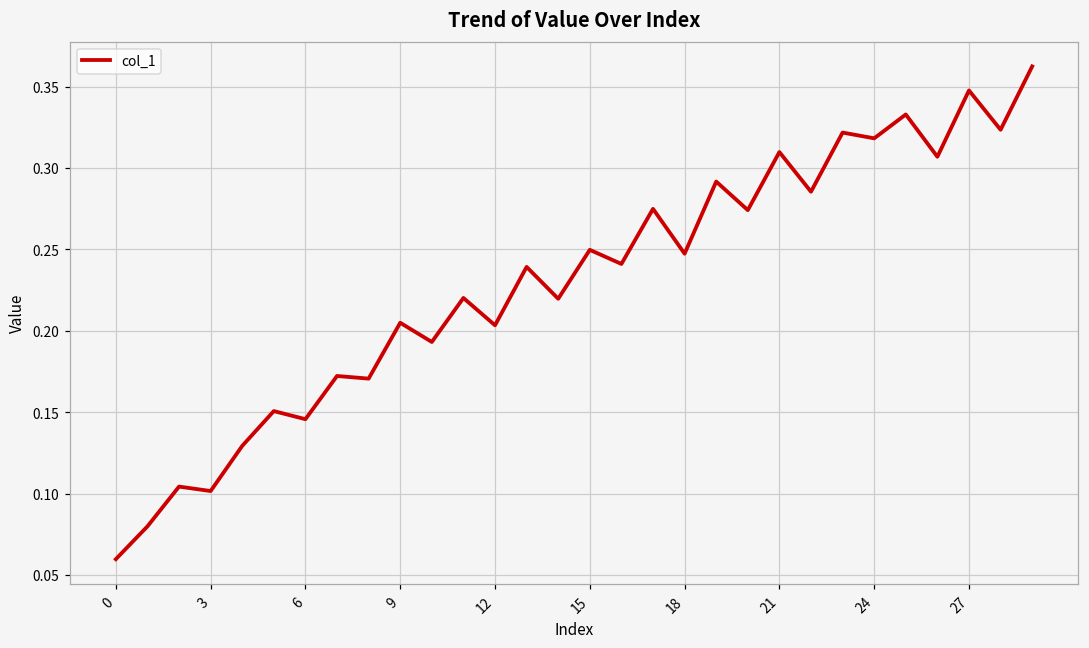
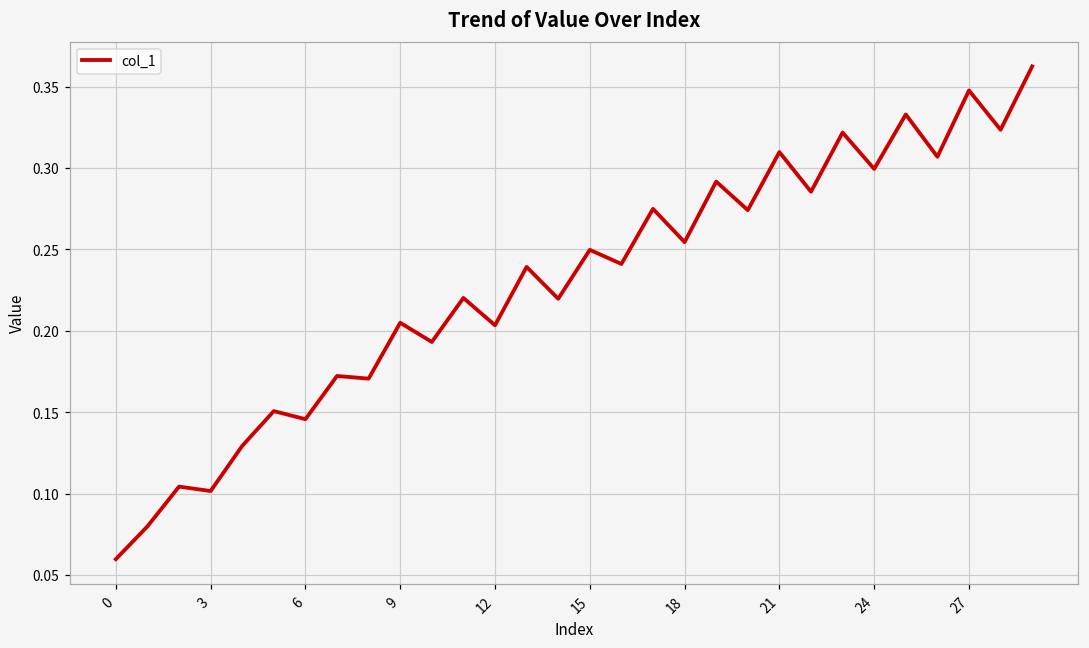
18: 0.247 -> 0.254
24: 0.318 -> 0.299
